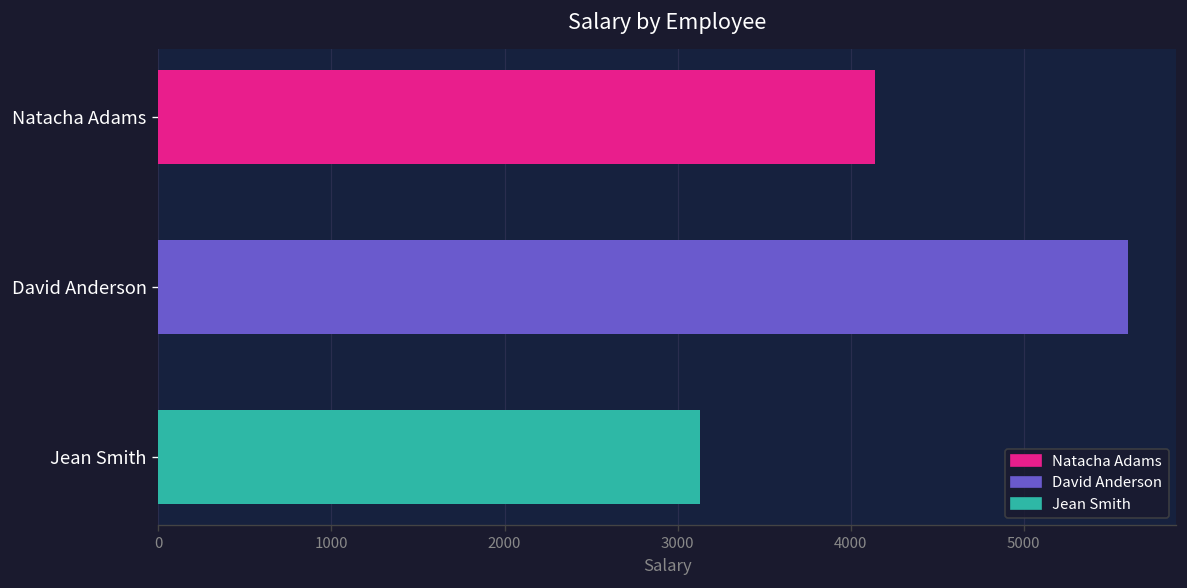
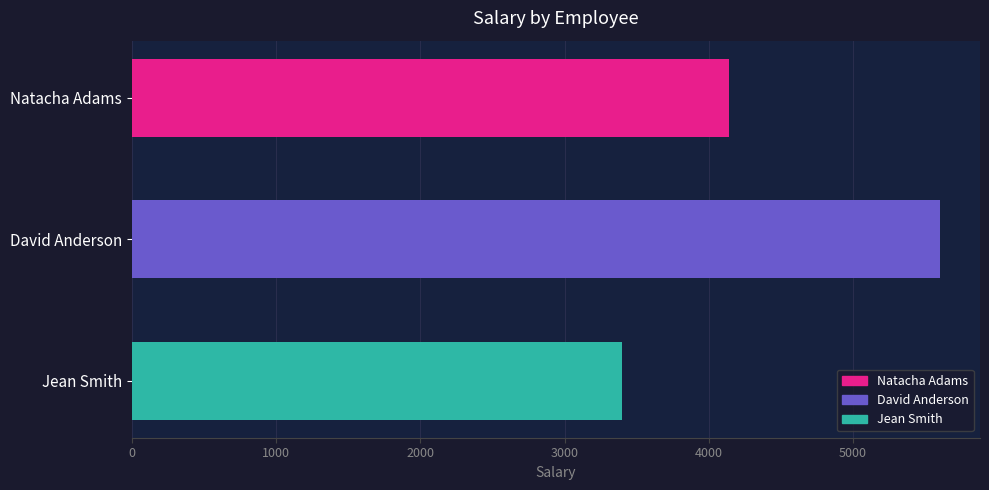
Jean Smith: 3130 -> 3400
